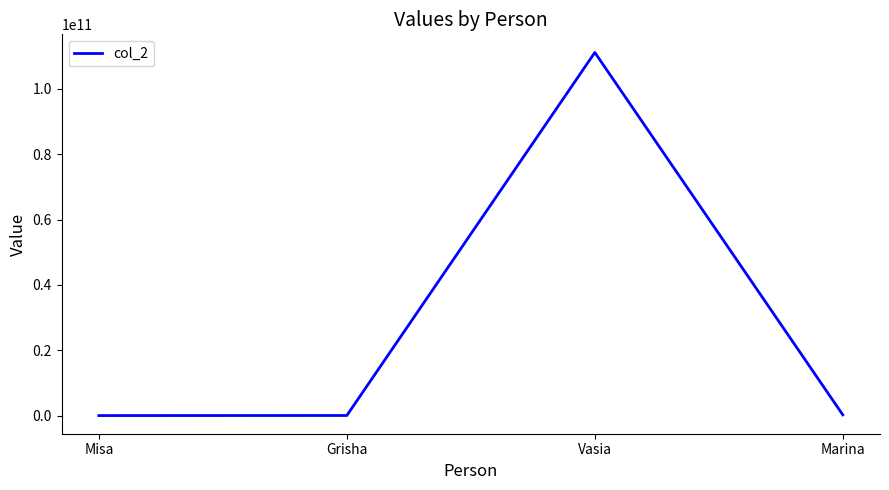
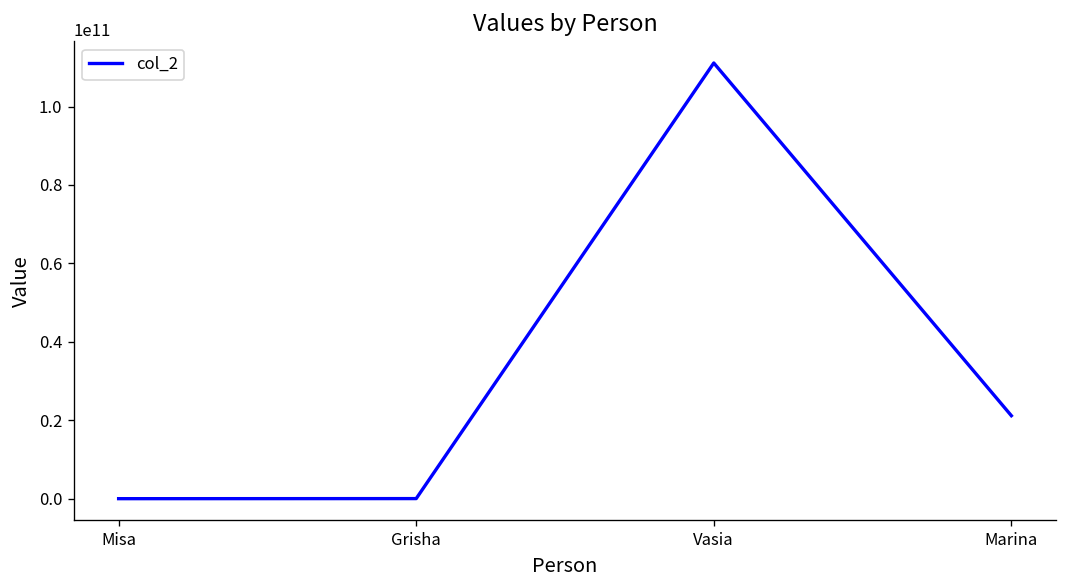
Marina: 0 -> 21000000000
